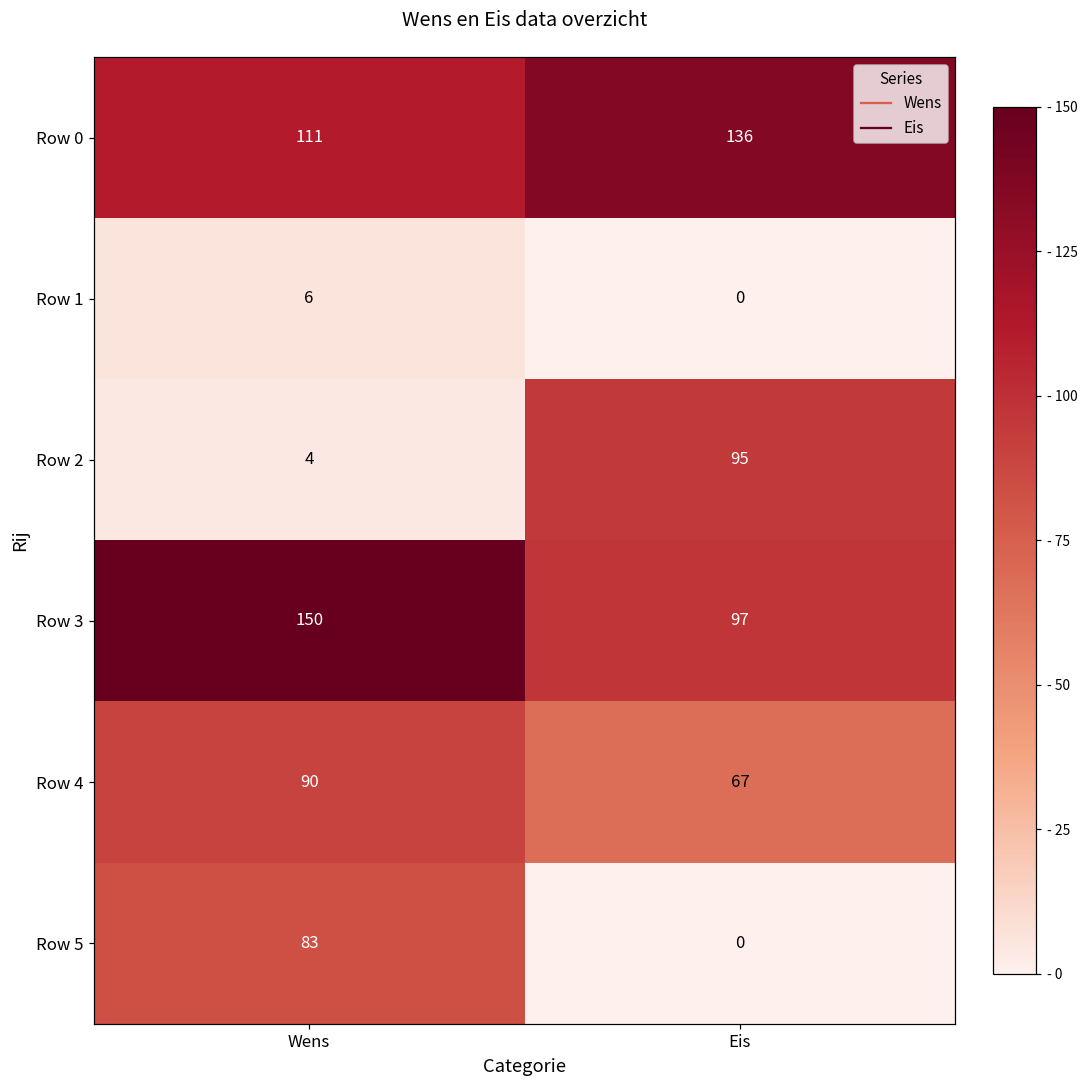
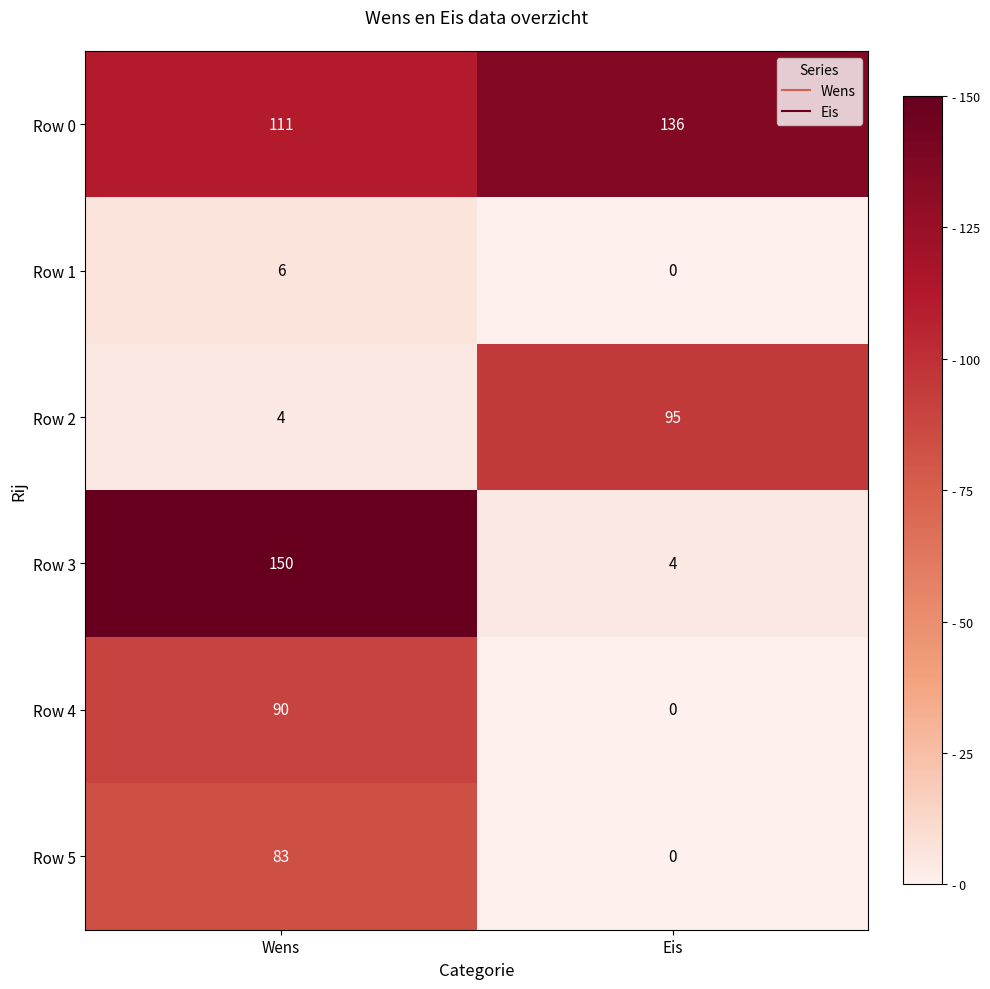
Row 3, Eis: 97 -> 4
Row 4, Eis: 67 -> 0
